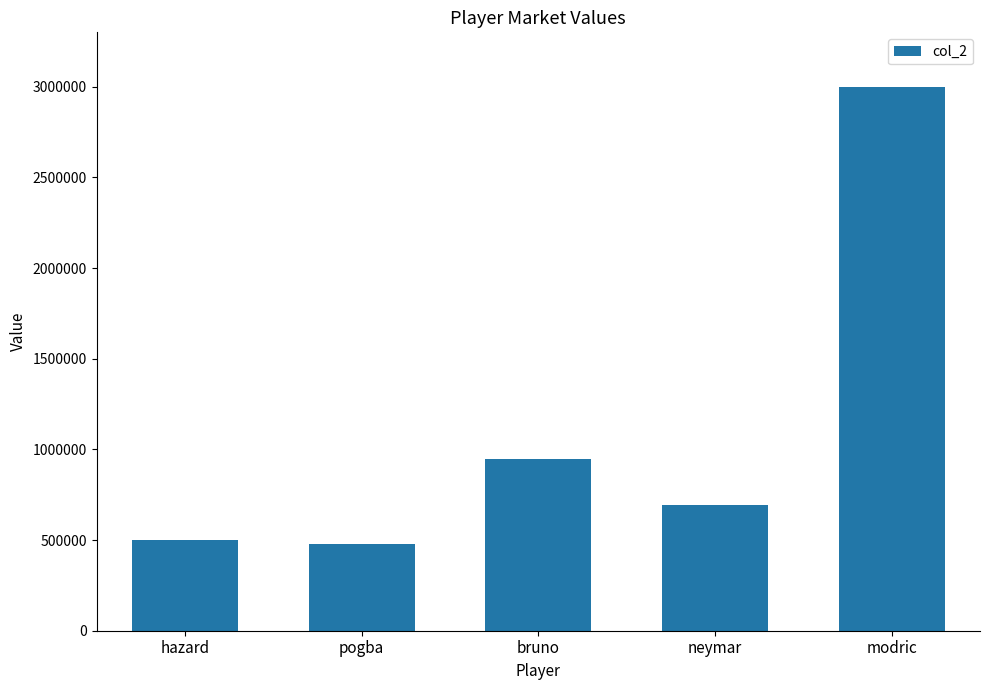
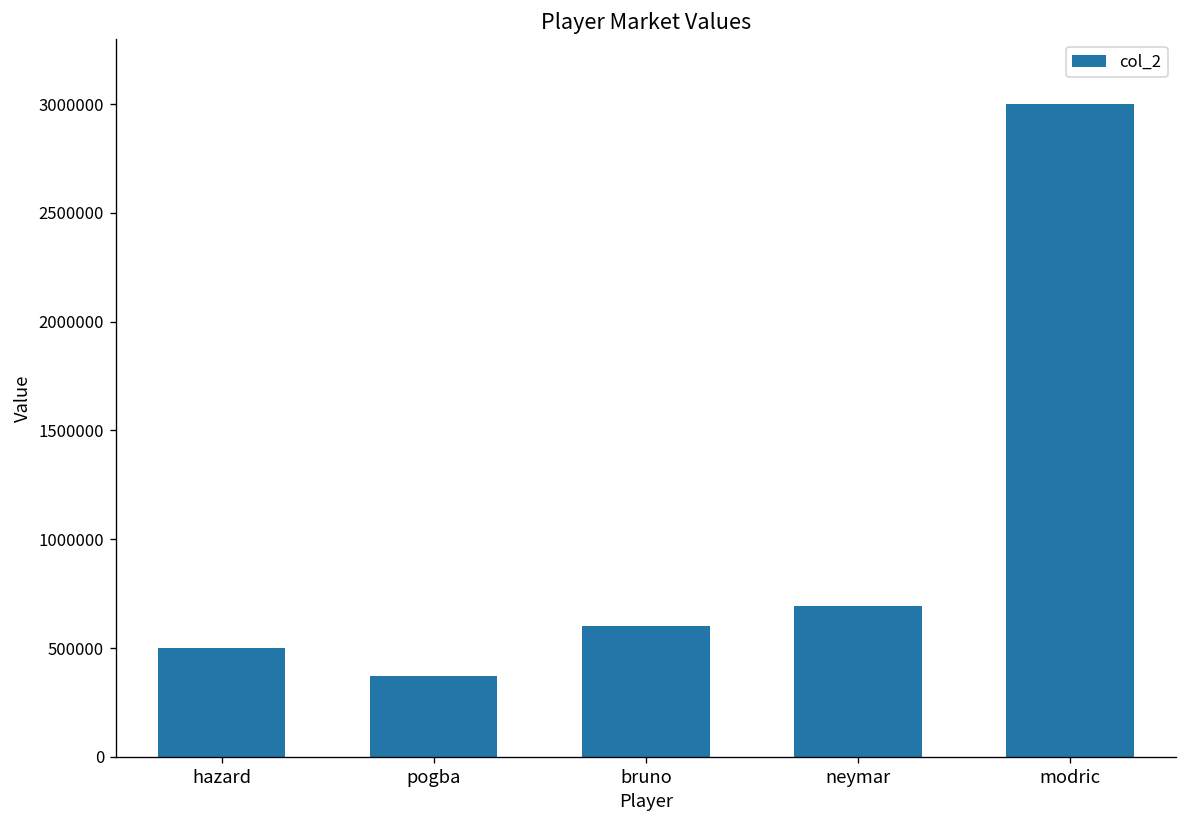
pogba: 480000 -> 370000
bruno: 950000 -> 600000
